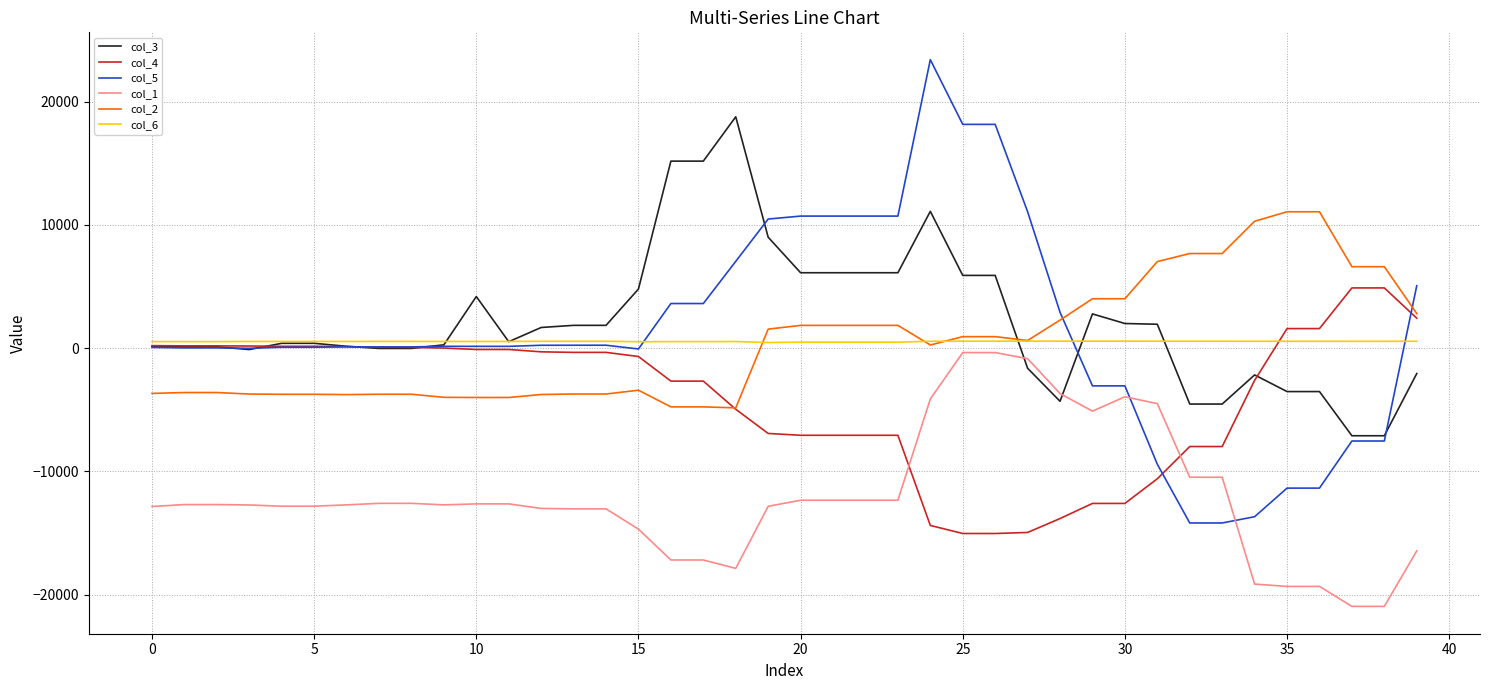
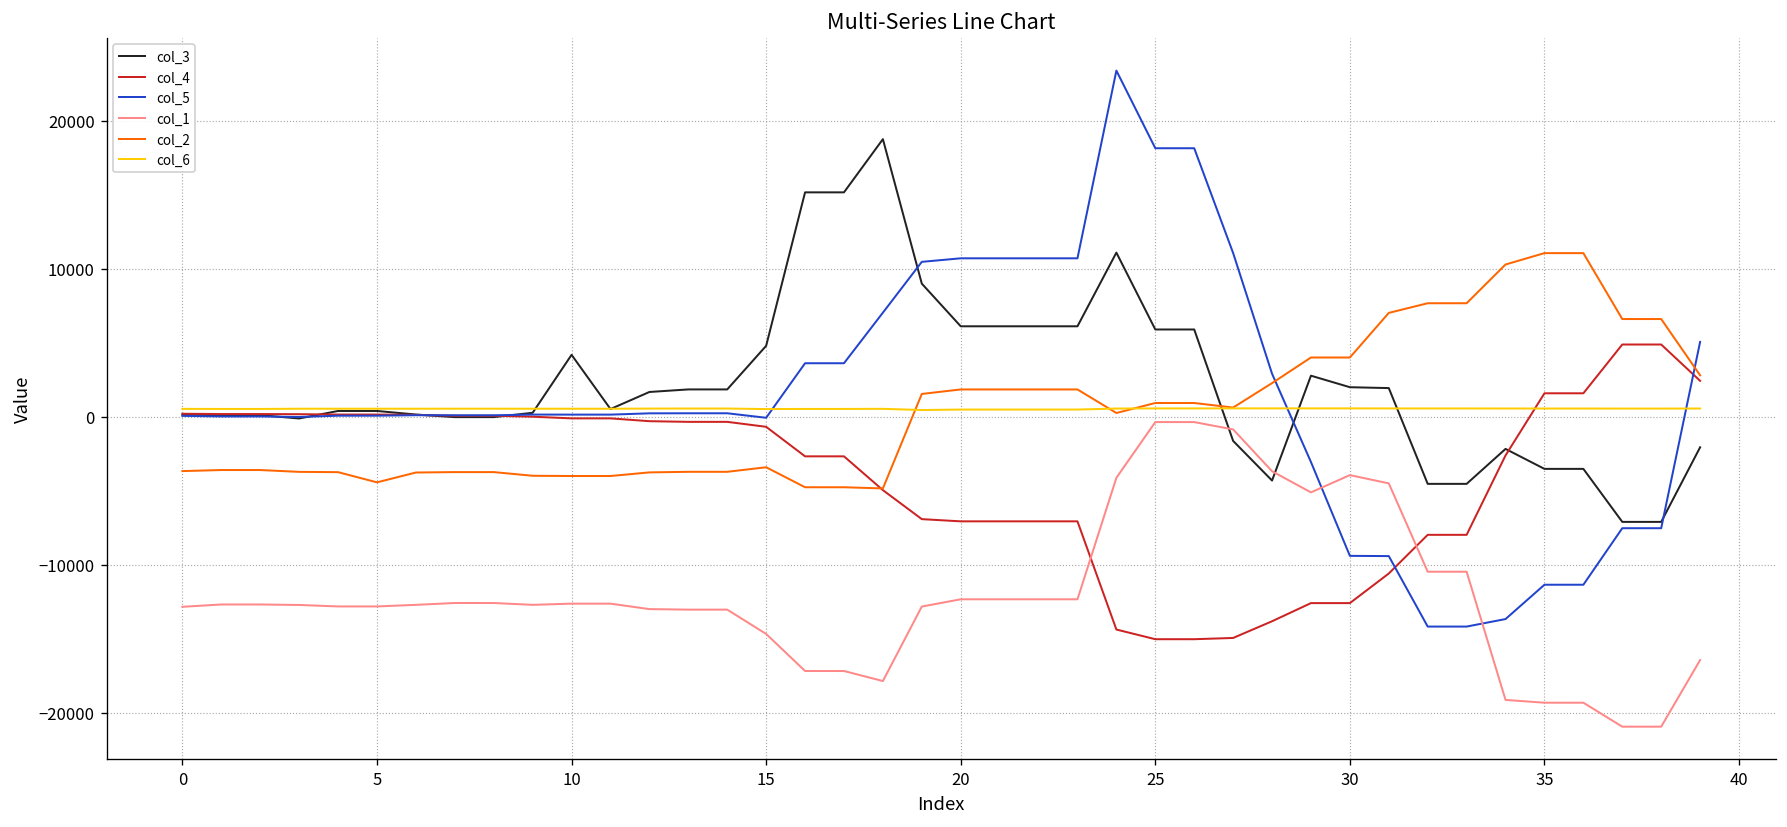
col_2, 5: -3700 -> -4400
col_5, 30: -3100 -> -9400
